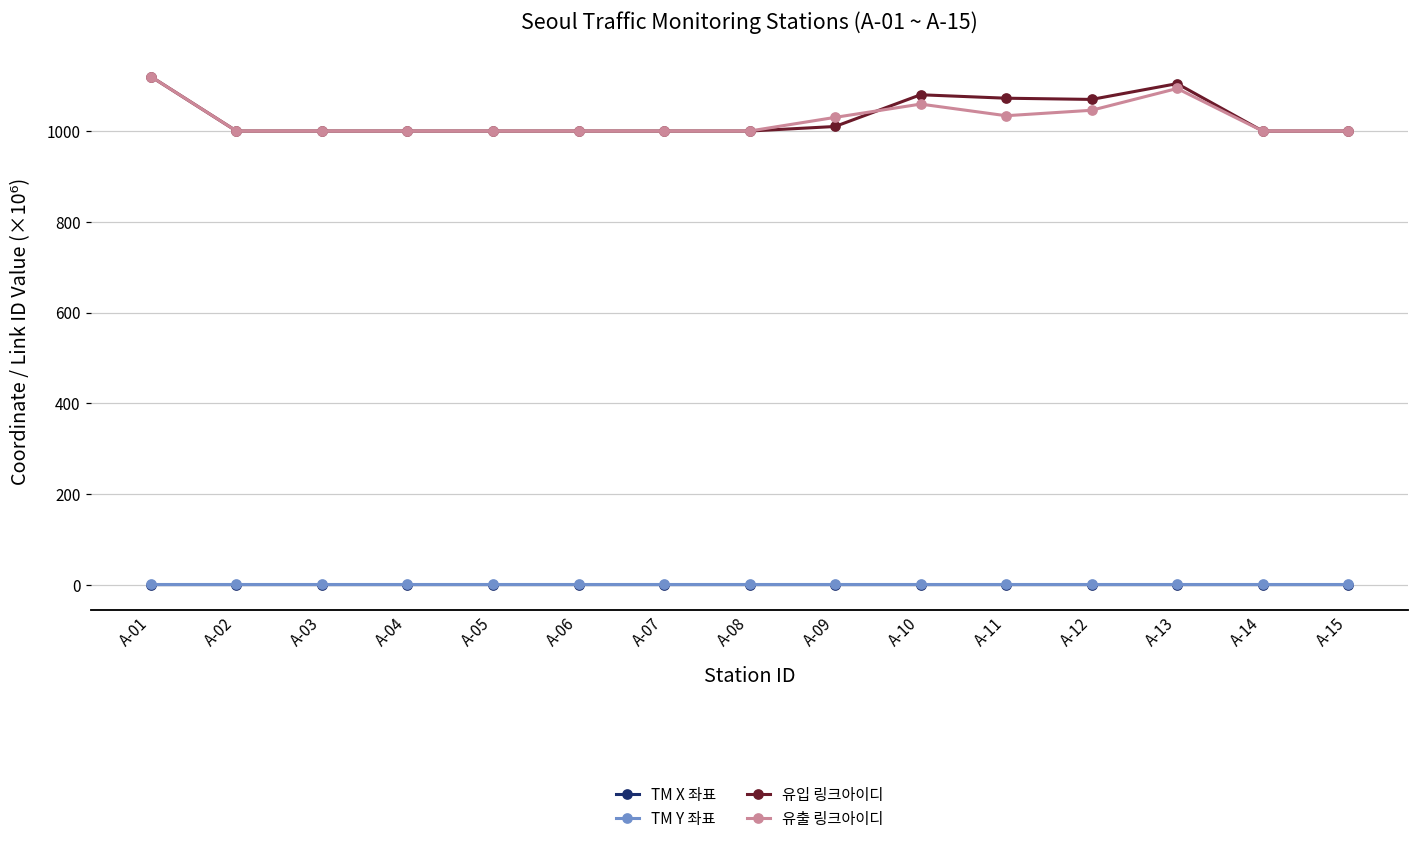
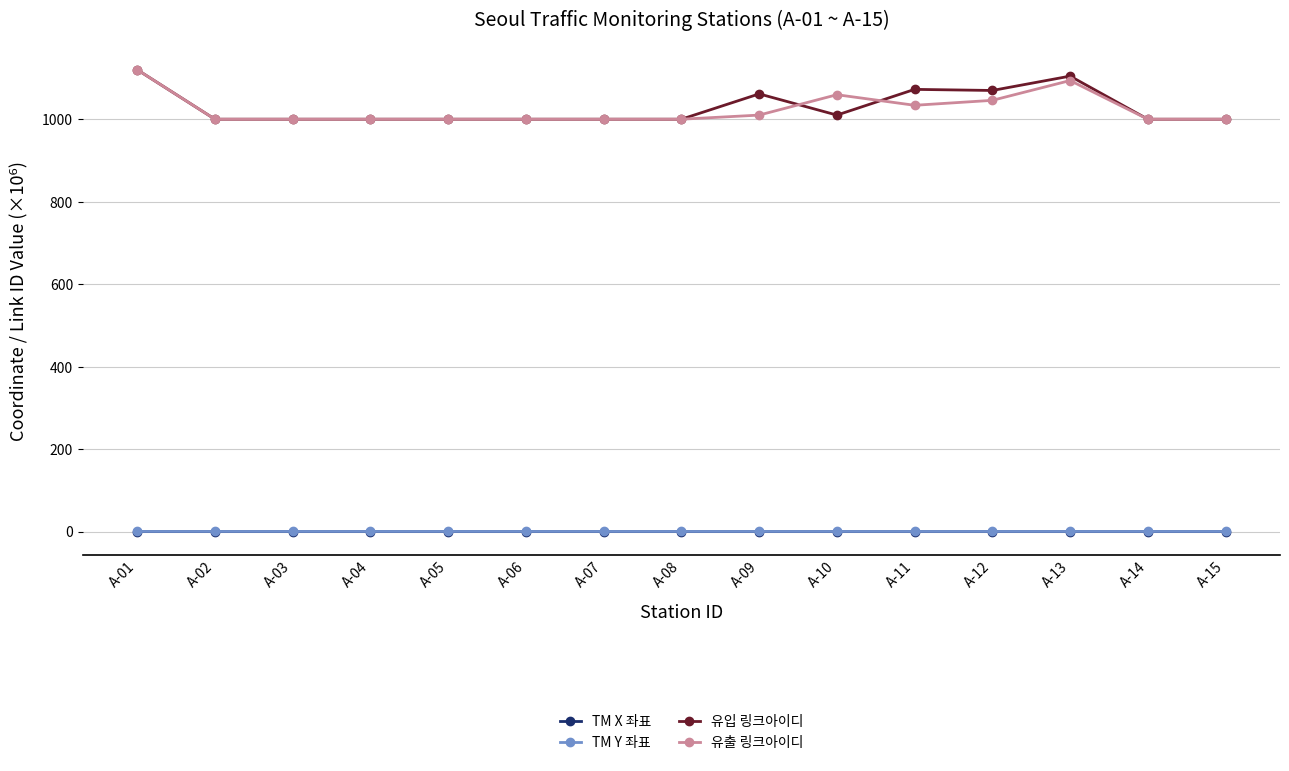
유입 링크아이디, A-09: 1010 -> 1060
유출 링크아이디, A-09: 1030 -> 1010
유입 링크아이디, A-10: 1080 -> 1010
